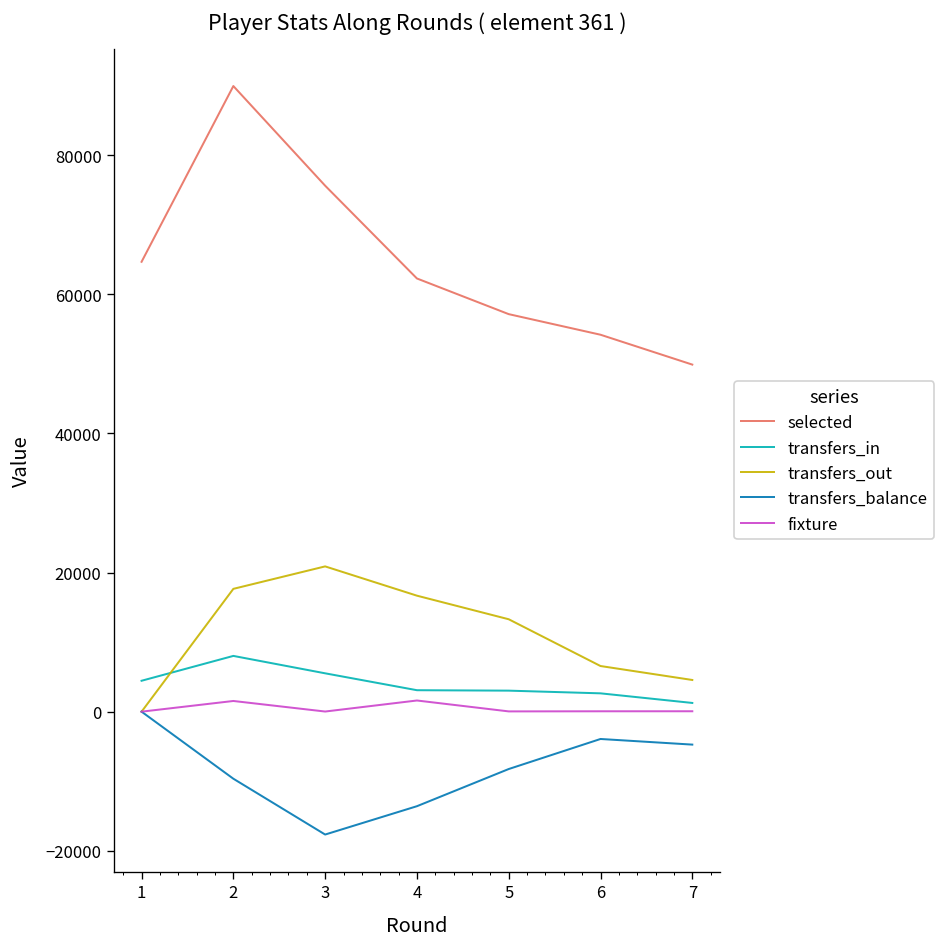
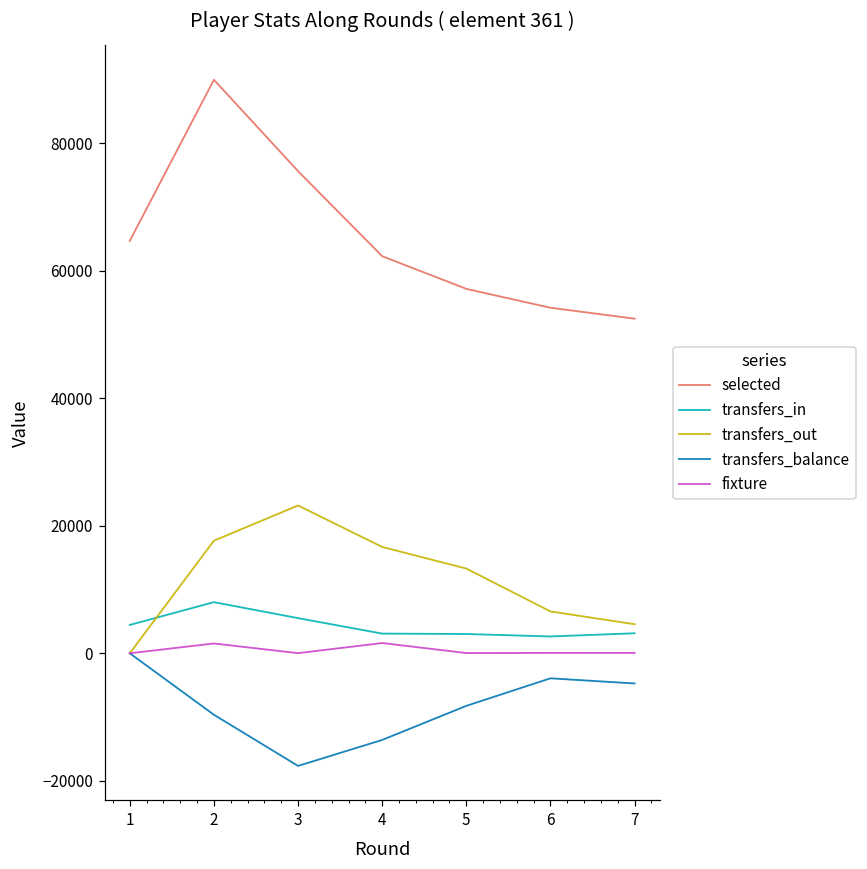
transfers_out, 3: 21000 -> 23000
selected, 7: 50000 -> 52000
transfers_in, 7: 1000 -> 3000
